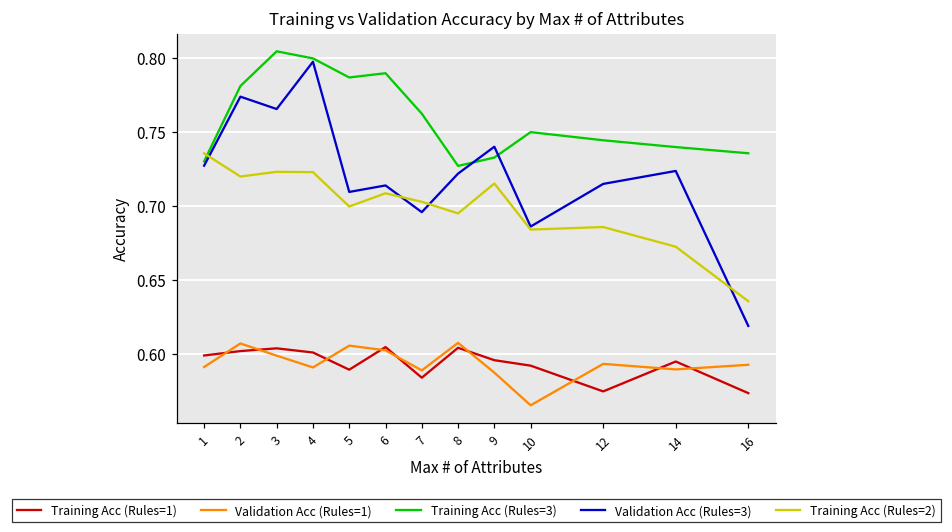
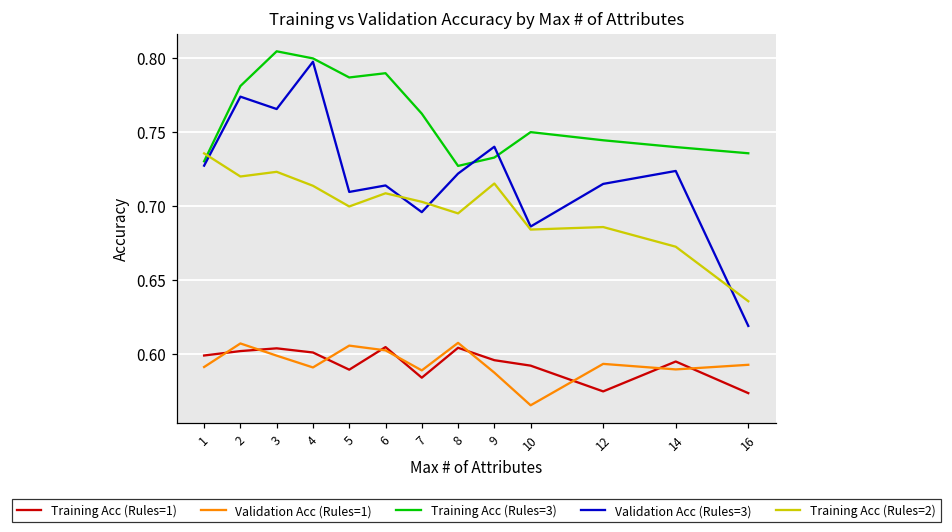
Training Acc (Rules=2), 4: 0.723 -> 0.714
